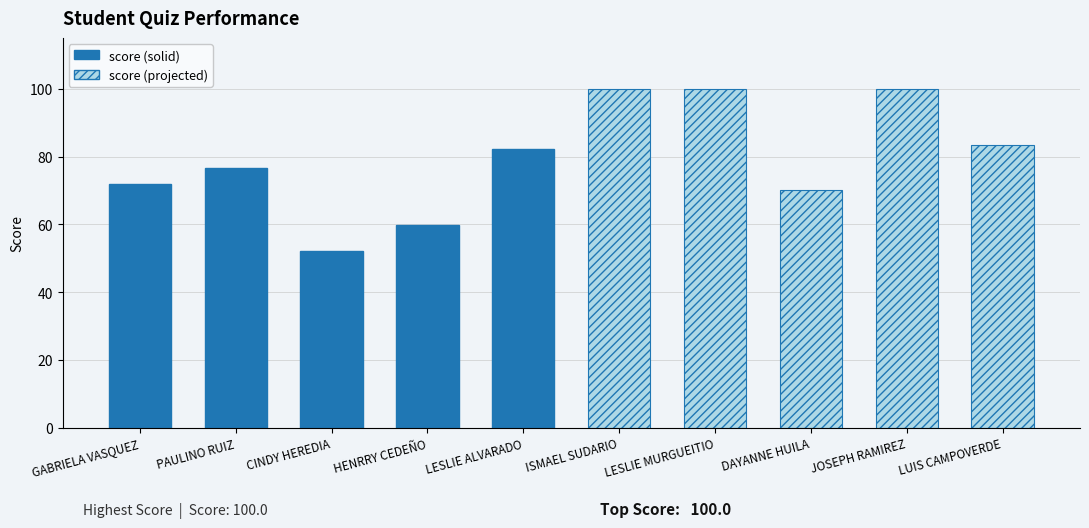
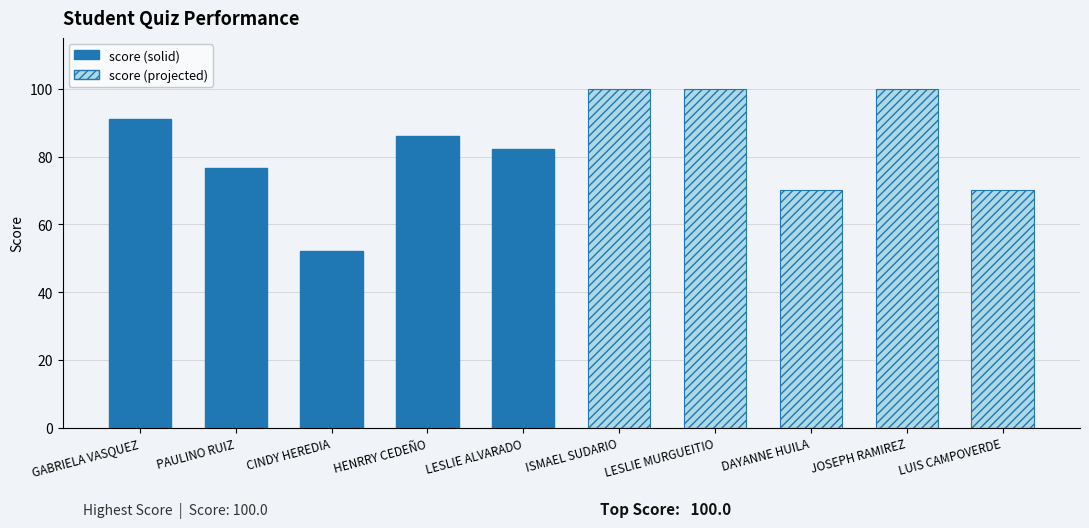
score (solid), GABRIELA VASQUEZ: 72 -> 91
score (solid), HENRRY CEDEÑO: 60 -> 86
score (projected), LUIS CAMPOVERDE: 83 -> 70
